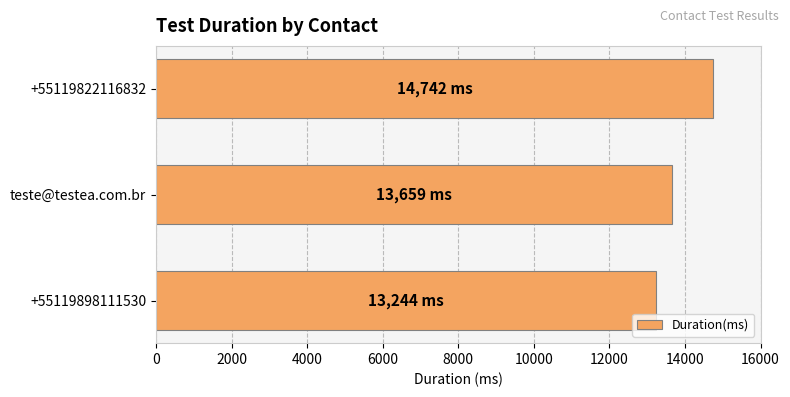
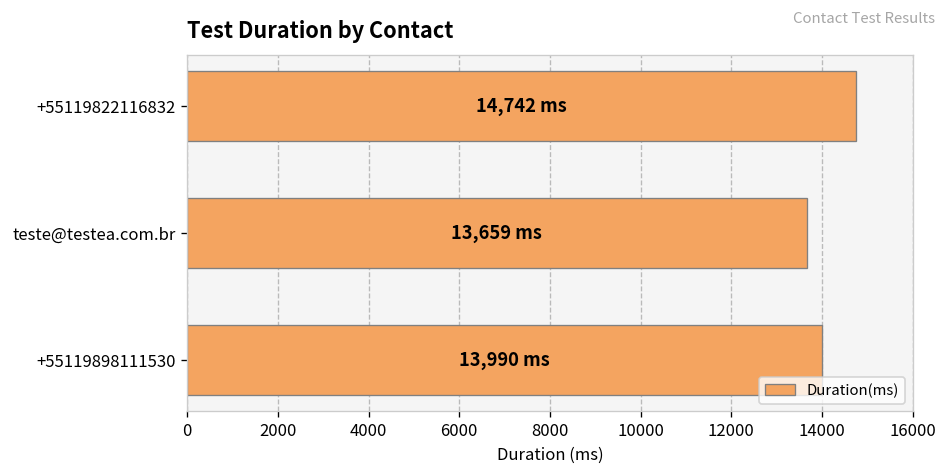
+55119898111530: 13,244 -> 13,990
